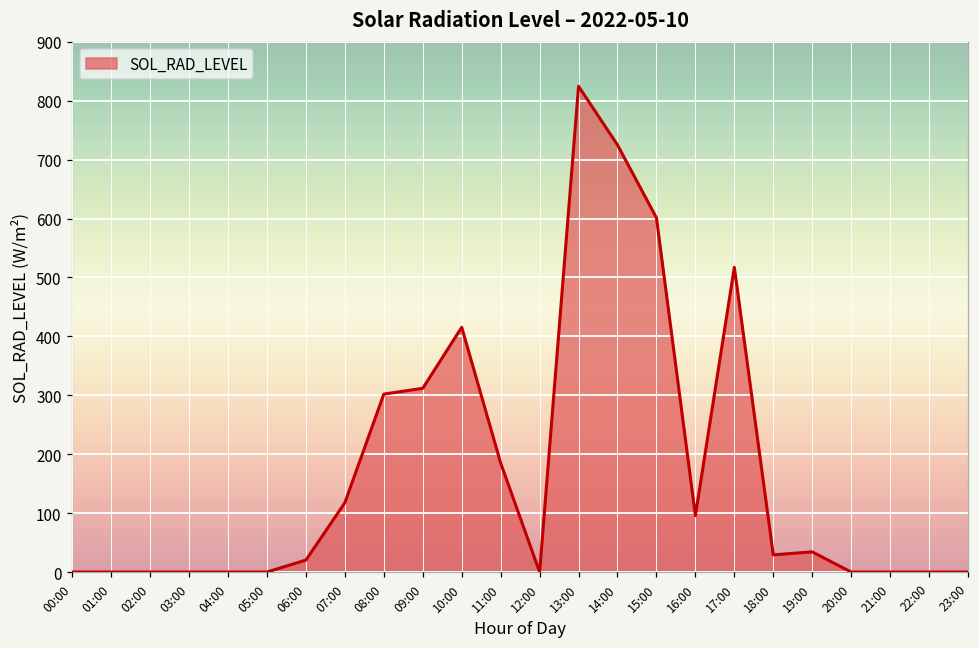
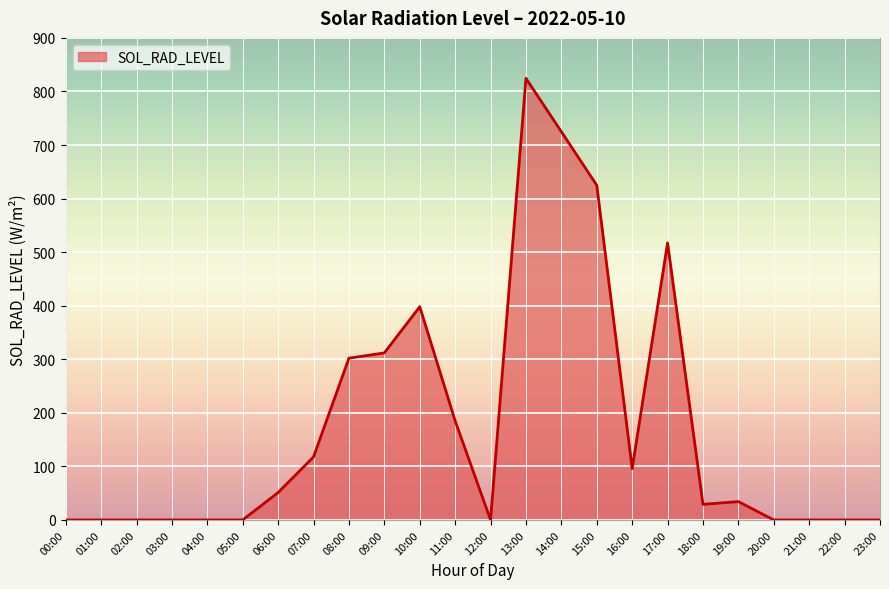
06:00: 20 -> 50
10:00: 420 -> 400
15:00: 600 -> 620
